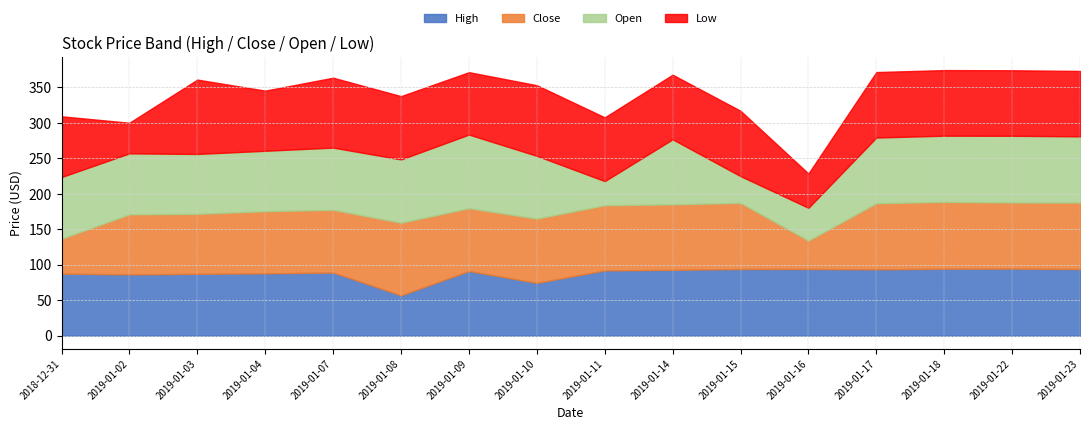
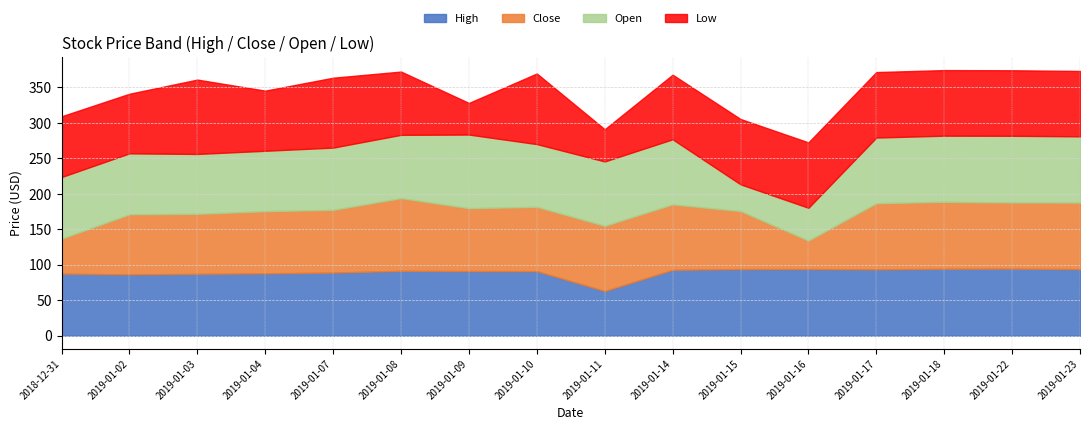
Low, 2019-01-02: 40 -> 80
High, 2019-01-08: 60 -> 90
Low, 2019-01-09: 90 -> 40
High, 2019-01-10: 70 -> 90
High, 2019-01-11: 90 -> 60
Open, 2019-01-11: 30 -> 90
Low, 2019-01-11: 90 -> 50
Close, 2019-01-15: 90 -> 80
Low, 2019-01-16: 50 -> 90
